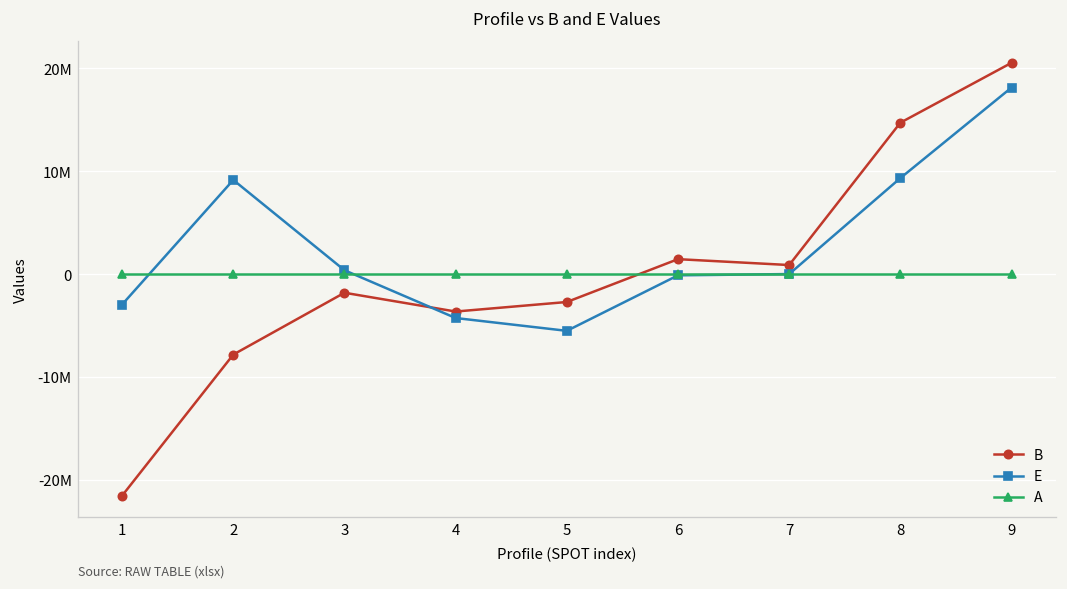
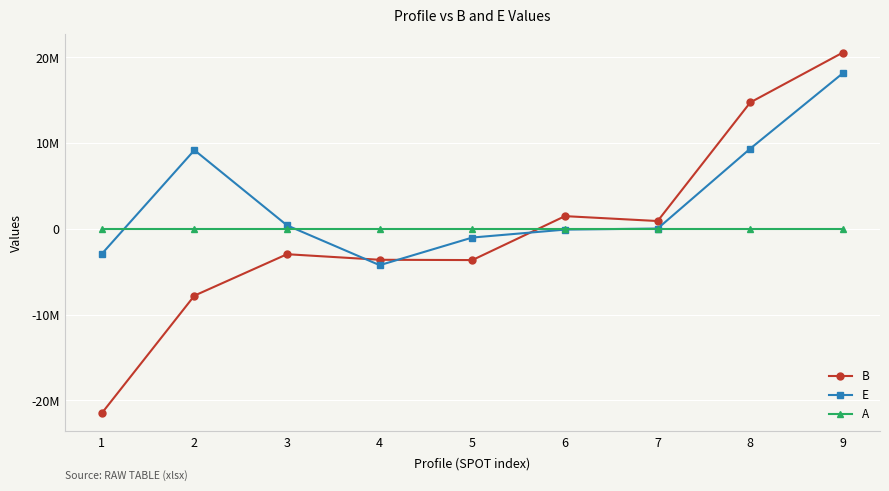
B, 3: -2000000 -> -3000000
B, 5: -3000000 -> -4000000
E, 5: -5000000 -> -1000000
